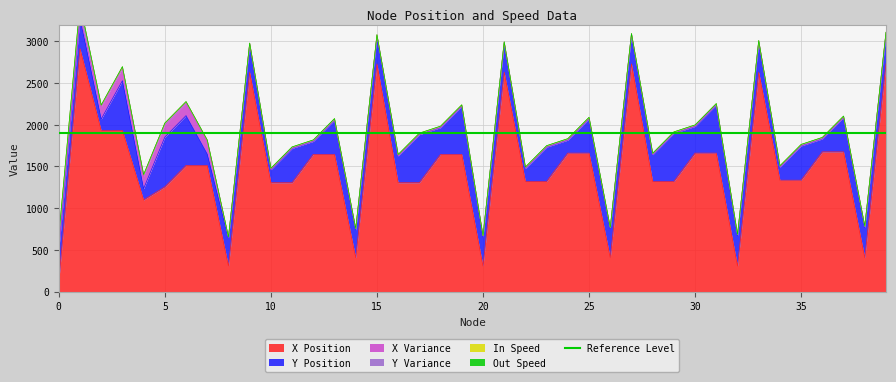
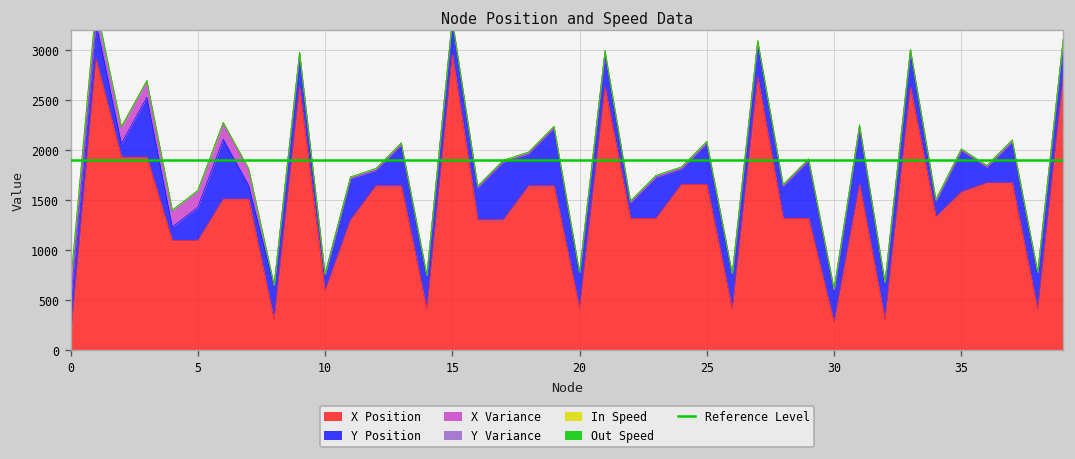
X Position, 5: 1300 -> 1100
Y Position, 5: 600 -> 300
X Position, 10: 1300 -> 600
X Position, 15: 2700 -> 3000
X Position, 20: 300 -> 400
X Position, 30: 1700 -> 300
X Position, 35: 1300 -> 1600
